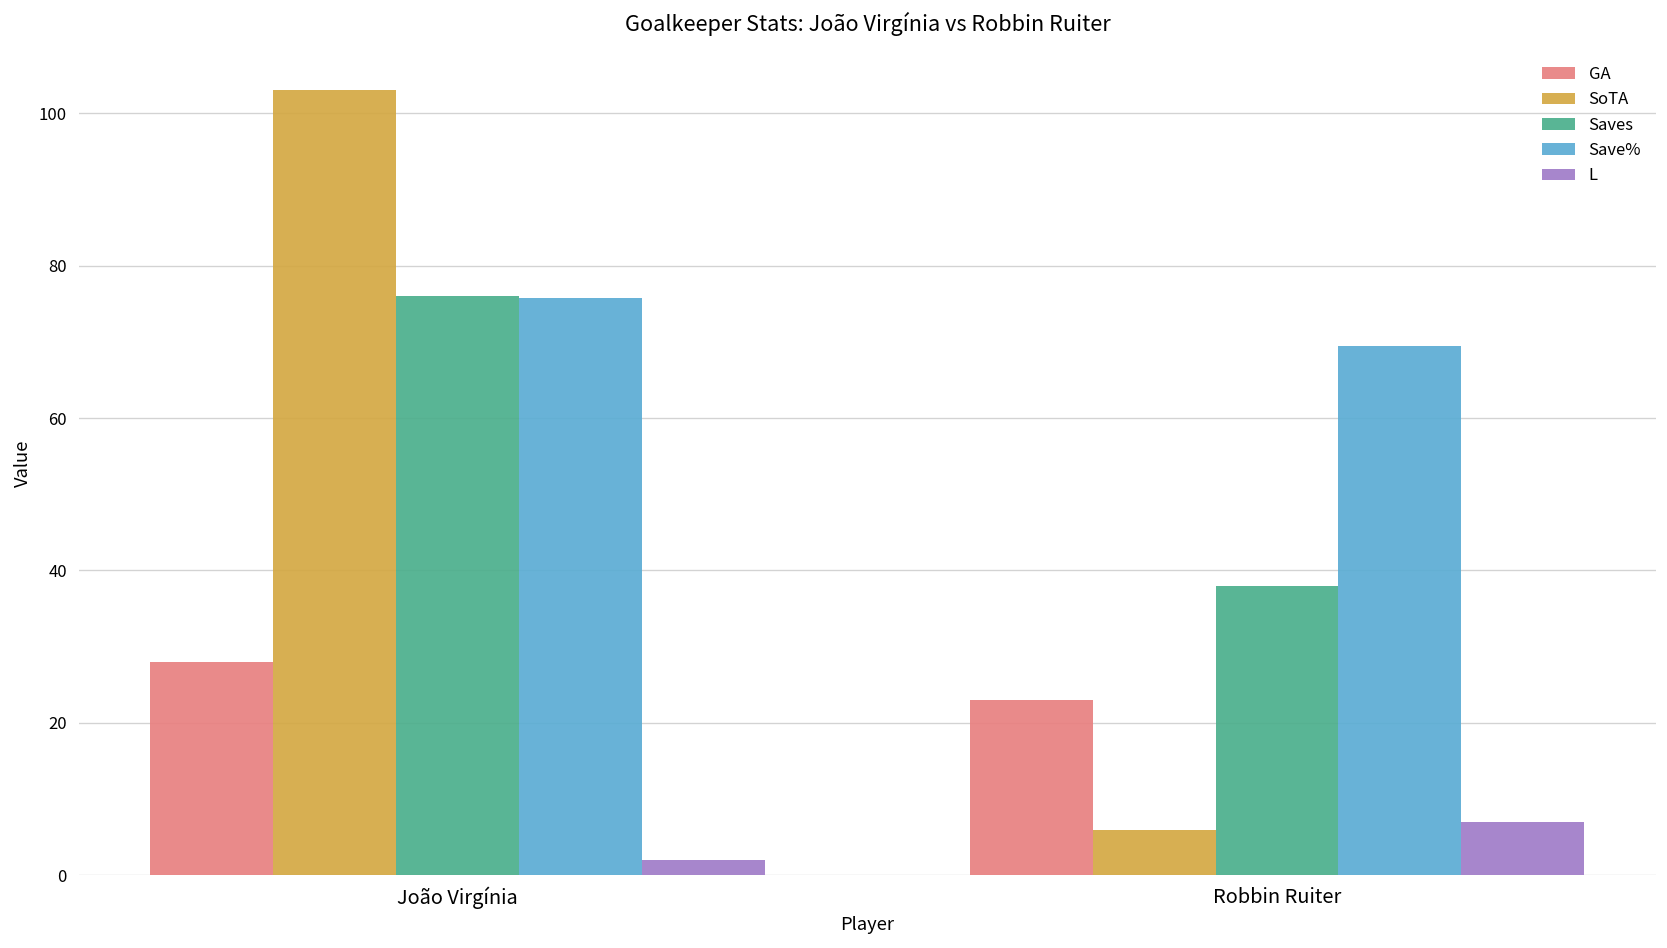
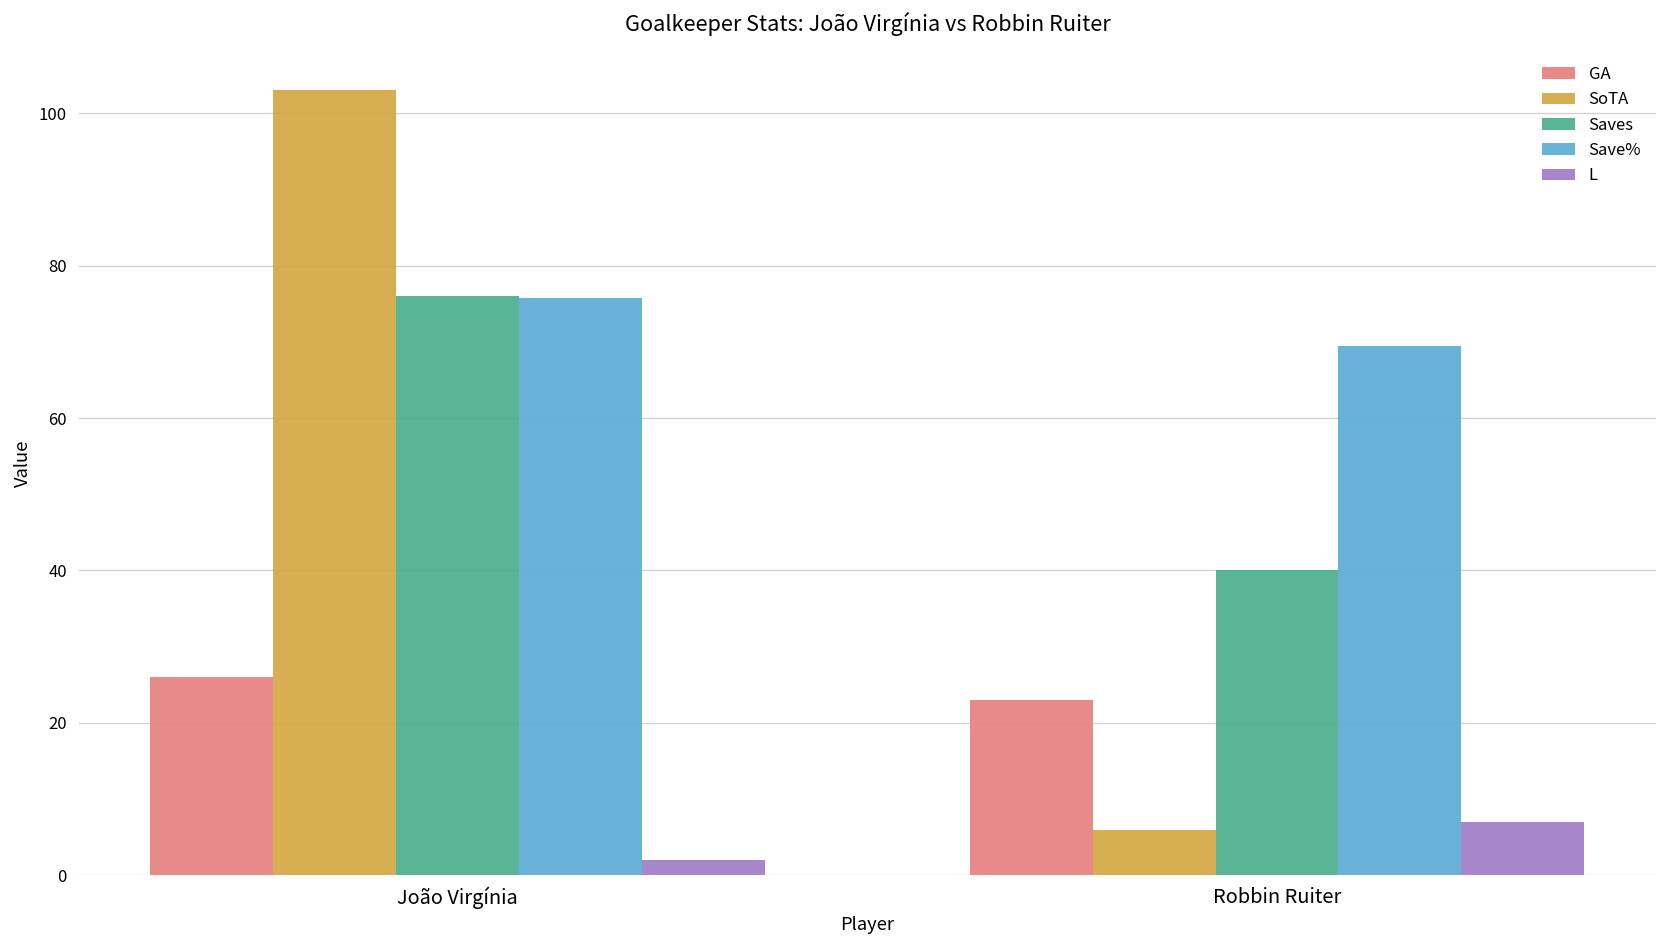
GA, João Virgínia: 28 -> 26
Saves, Robbin Ruiter: 38 -> 40
